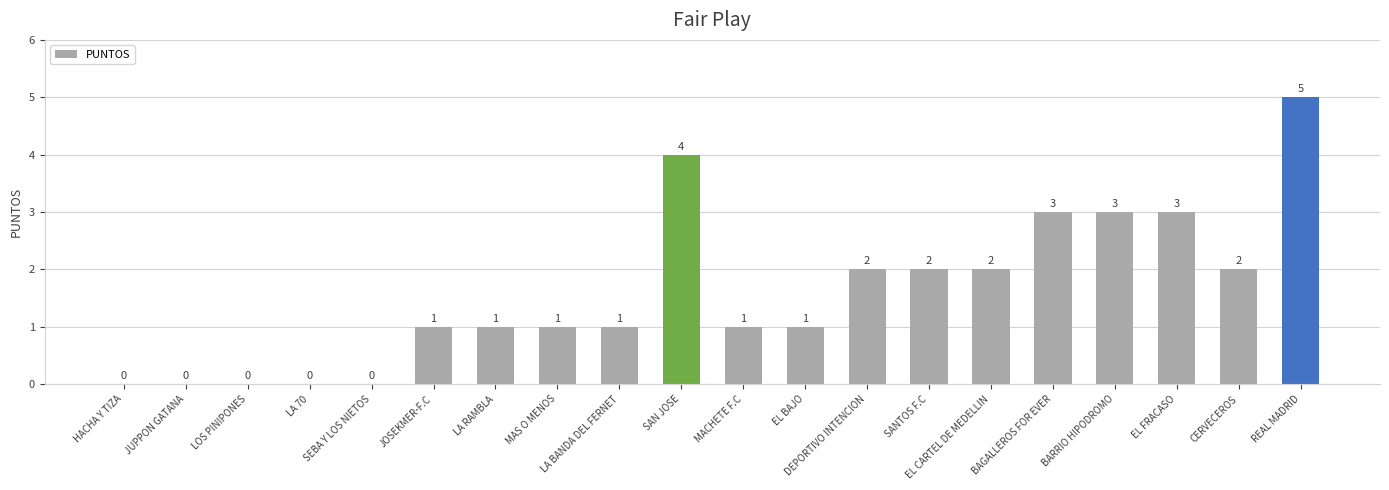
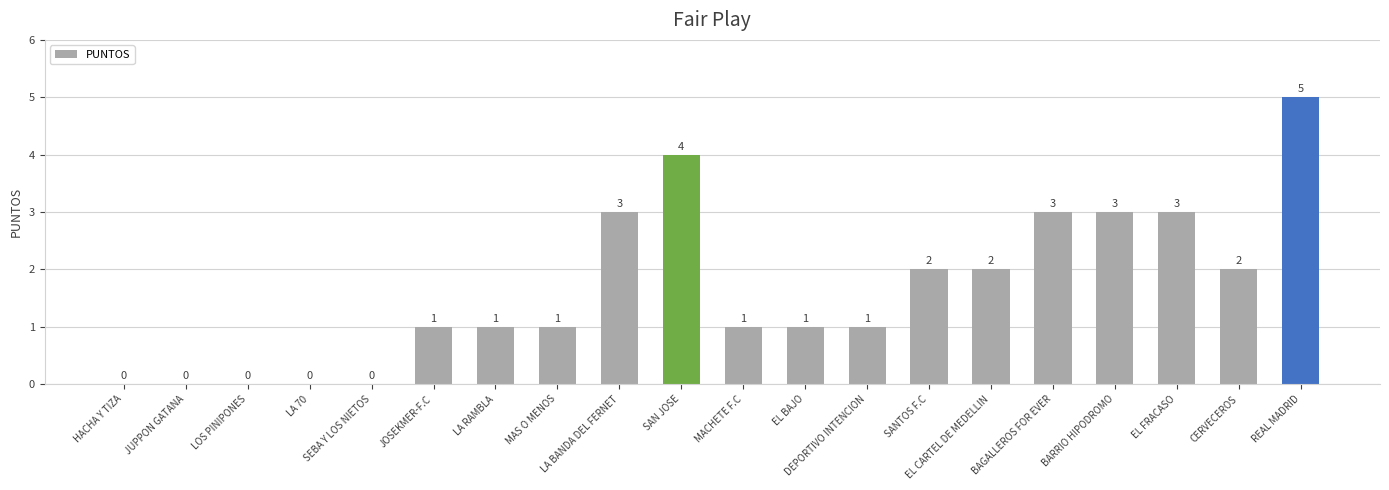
LA BANDA DEL FERNET: 1 -> 3
DEPORTIVO INTENCION: 2 -> 1
